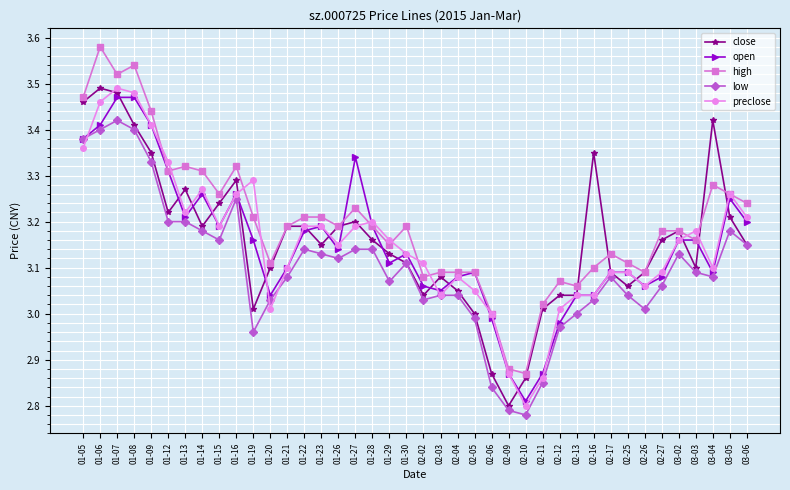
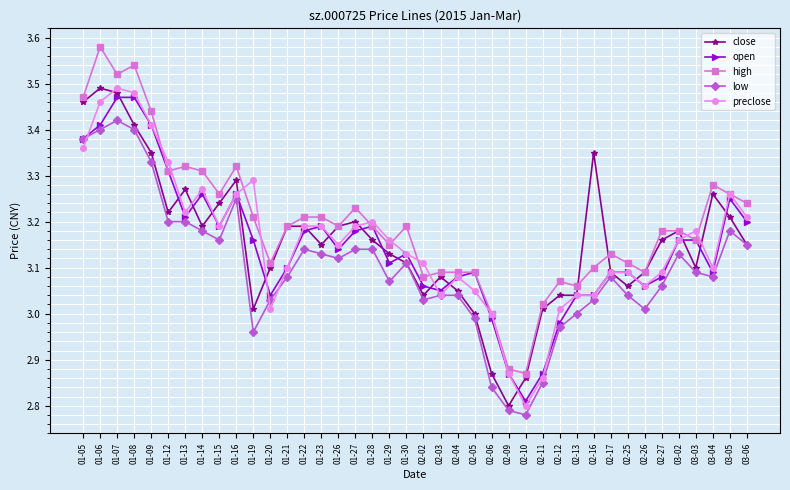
open, 01-27: 3.34 -> 3.18
close, 03-04: 3.42 -> 3.26
